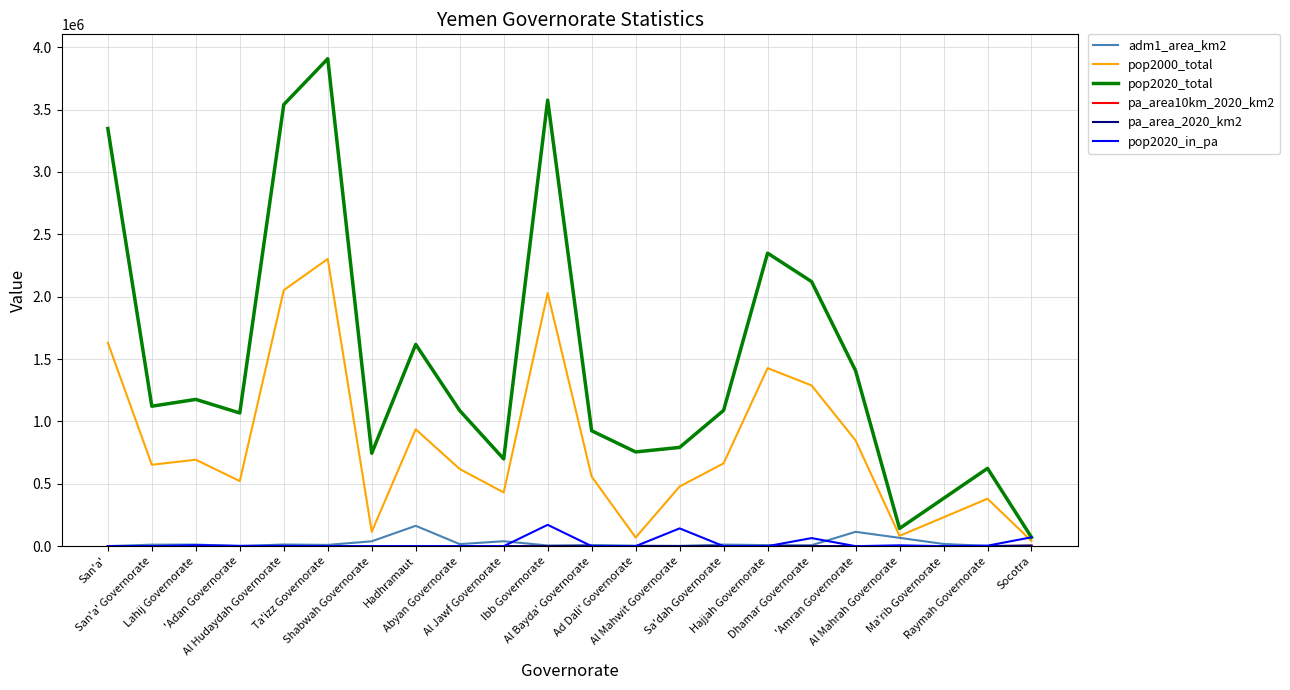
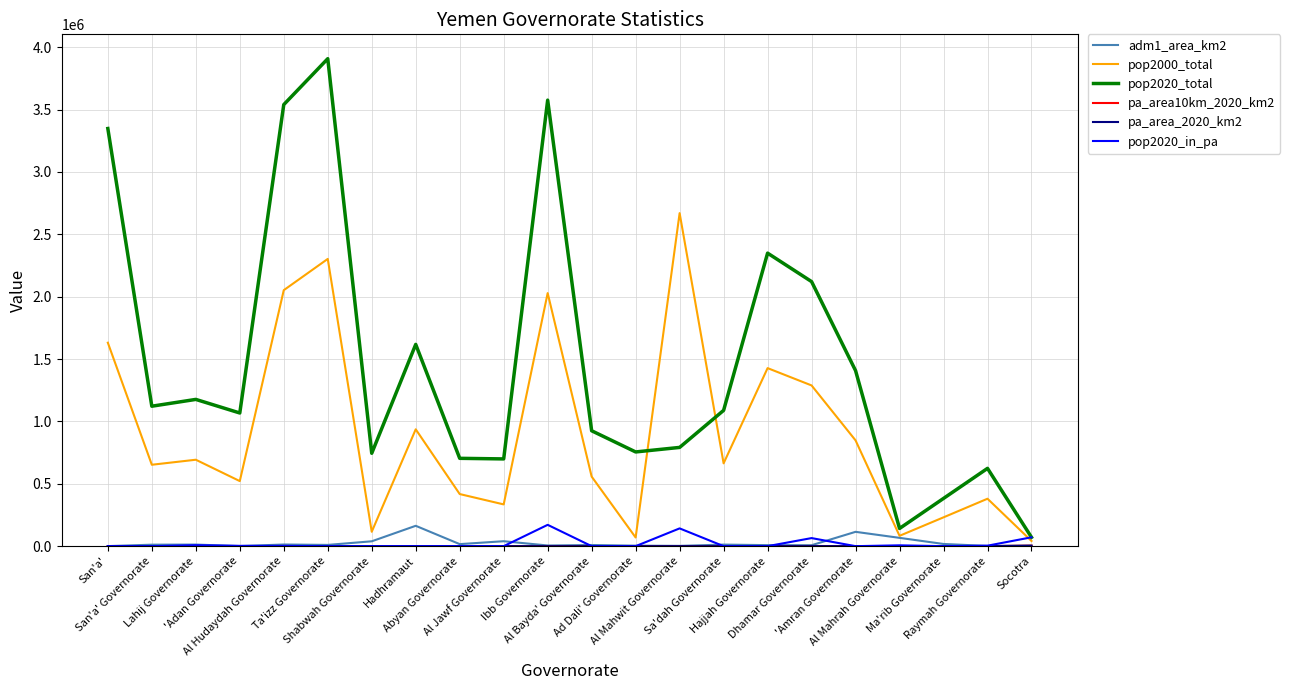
pop2000_total, Abyan Governorate: 620000 -> 420000
pop2020_total, Abyan Governorate: 1090000 -> 700000
pop2000_total, Al Jawf Governorate: 430000 -> 330000
pop2000_total, Al Mahwit Governorate: 480000 -> 2670000
